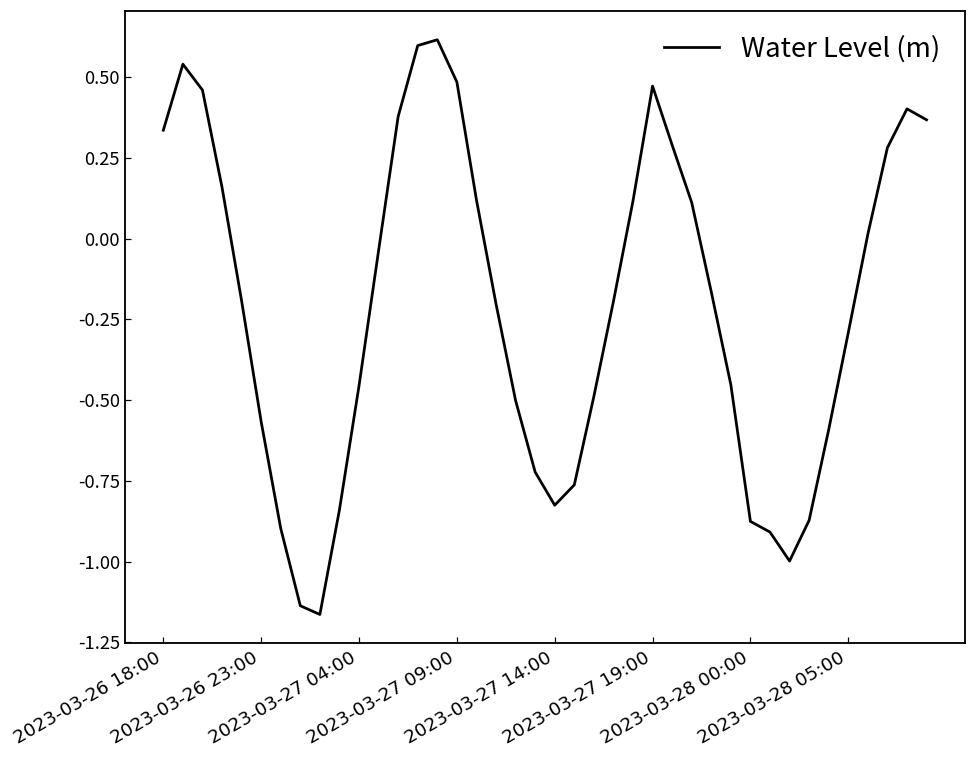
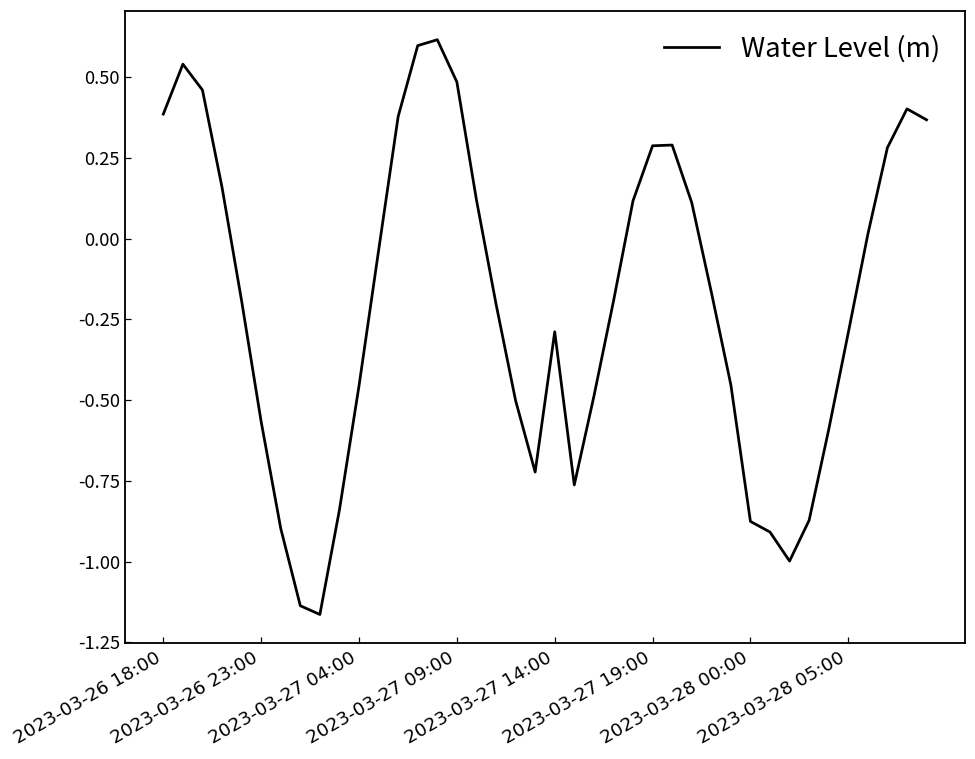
2023-03-26 18:00: 0.34 -> 0.39
2023-03-27 14:00: -0.83 -> -0.29
2023-03-27 19:00: 0.47 -> 0.29
